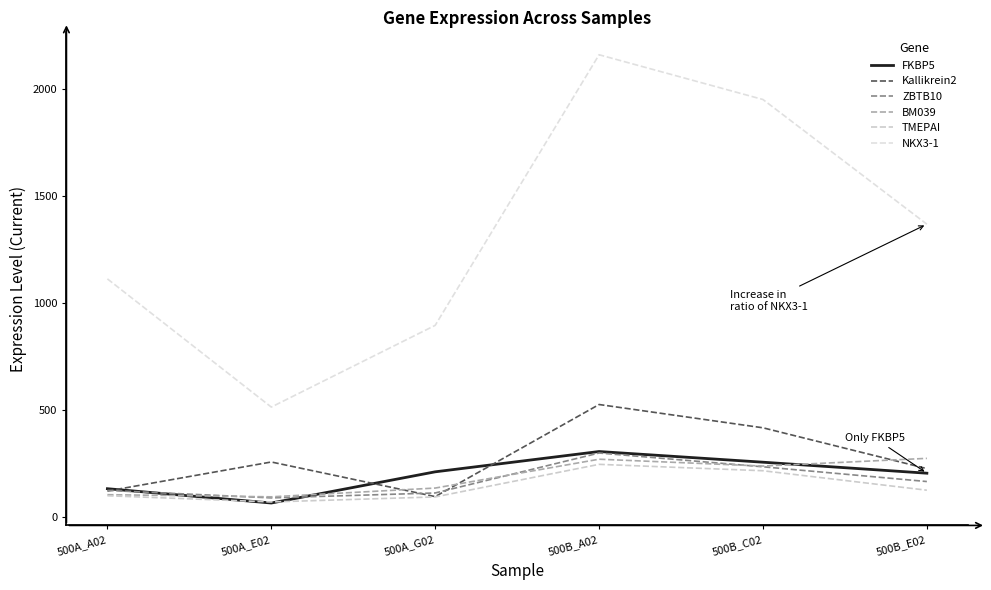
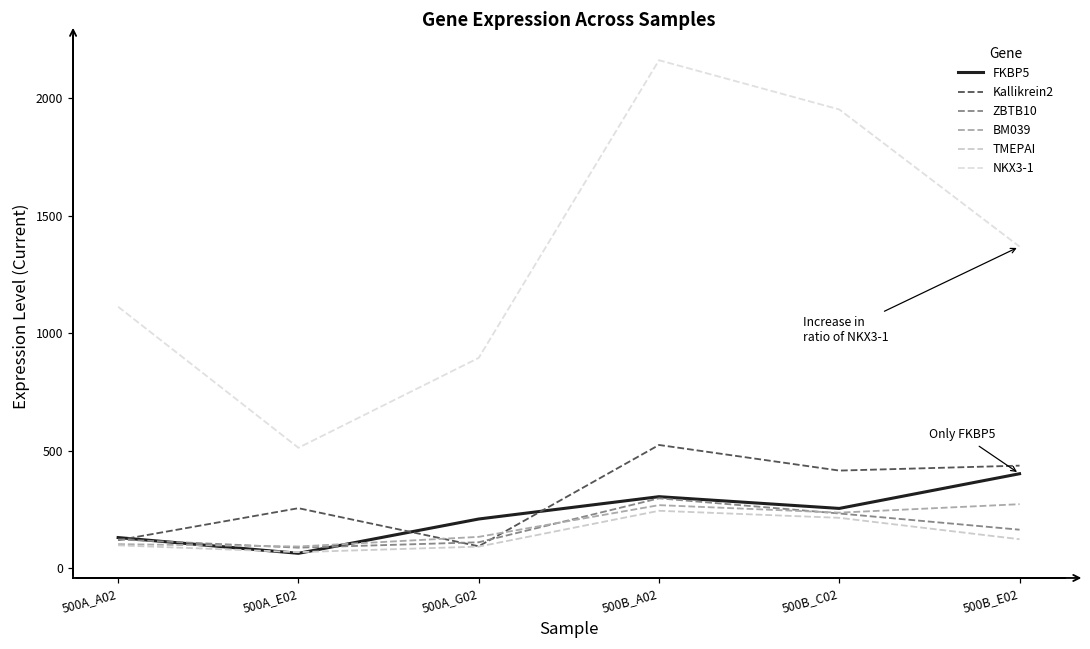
FKBP5, 500B_E02: 200 -> 400
Kallikrein2, 500B_E02: 230 -> 440
